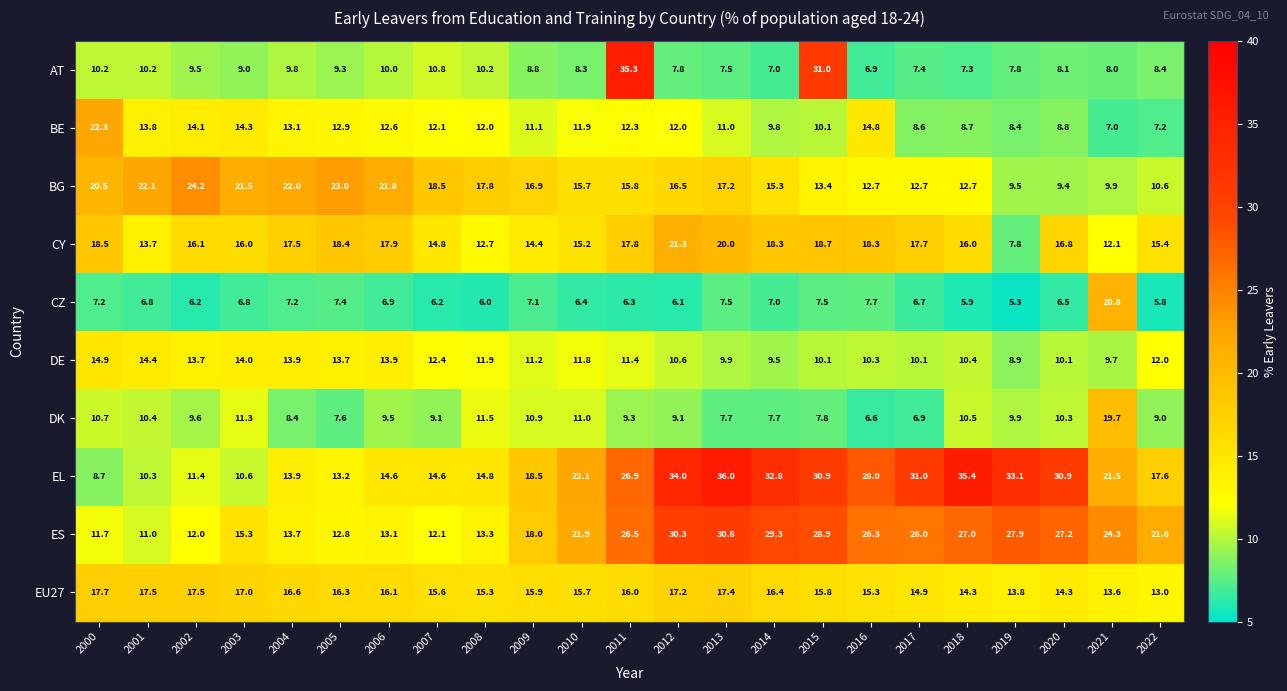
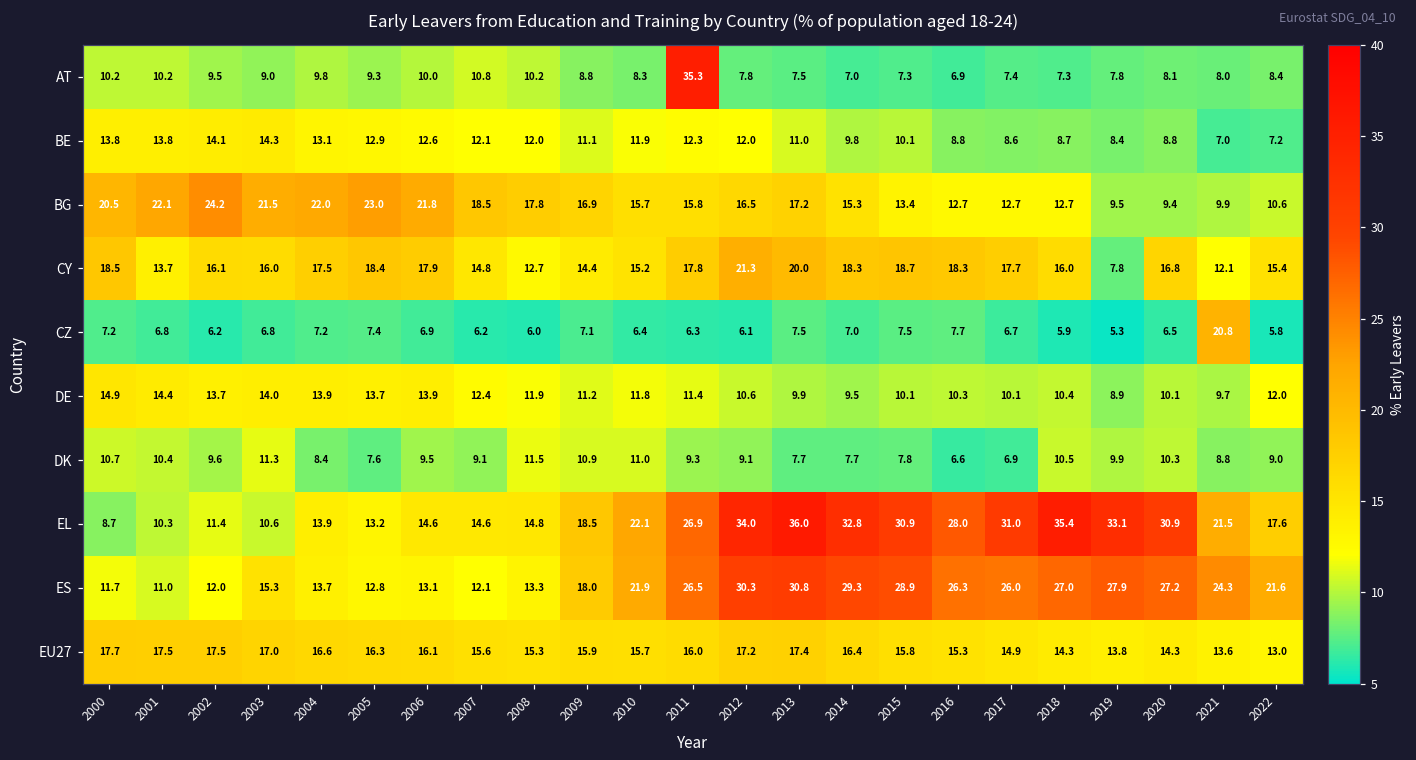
AT, 2015: 31.0 -> 7.3
BE, 2000: 22.3 -> 13.8
BE, 2016: 14.8 -> 8.8
DK, 2021: 19.7 -> 8.8
